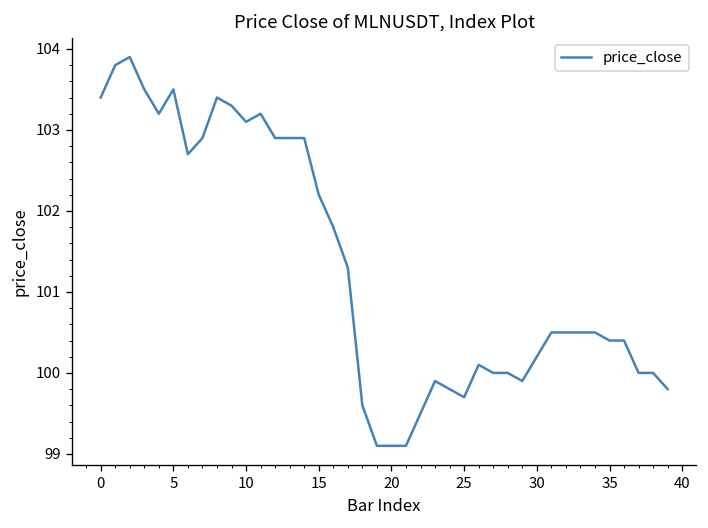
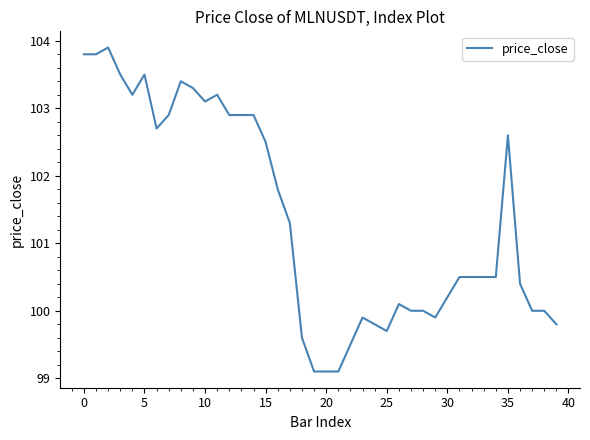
0: 103.4 -> 103.8
15: 102.2 -> 102.5
35: 100.4 -> 102.6
